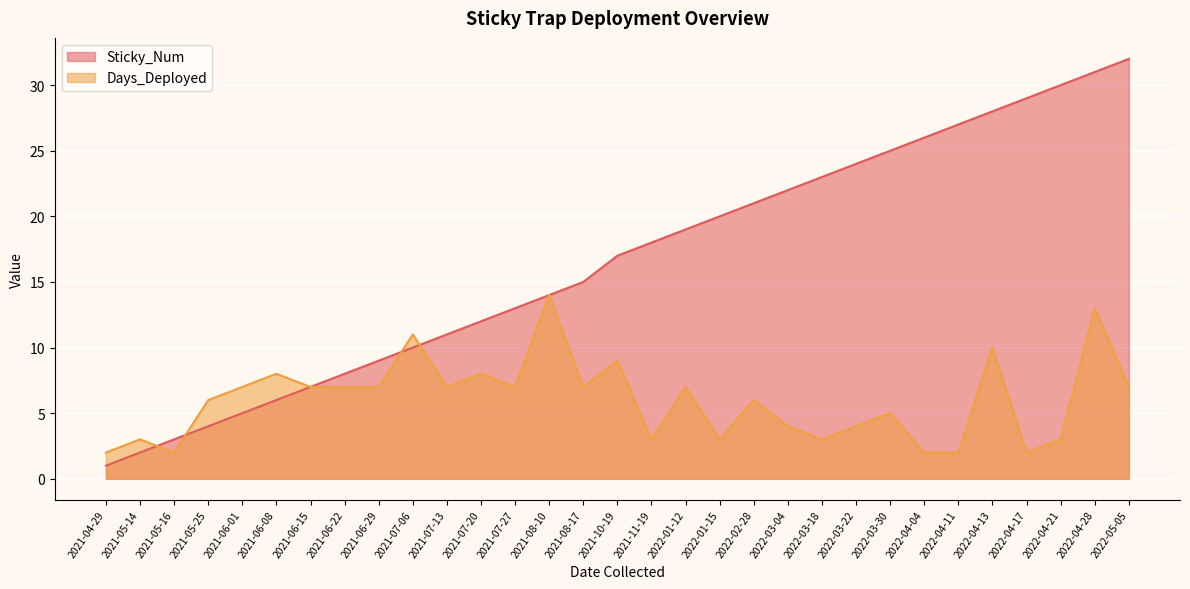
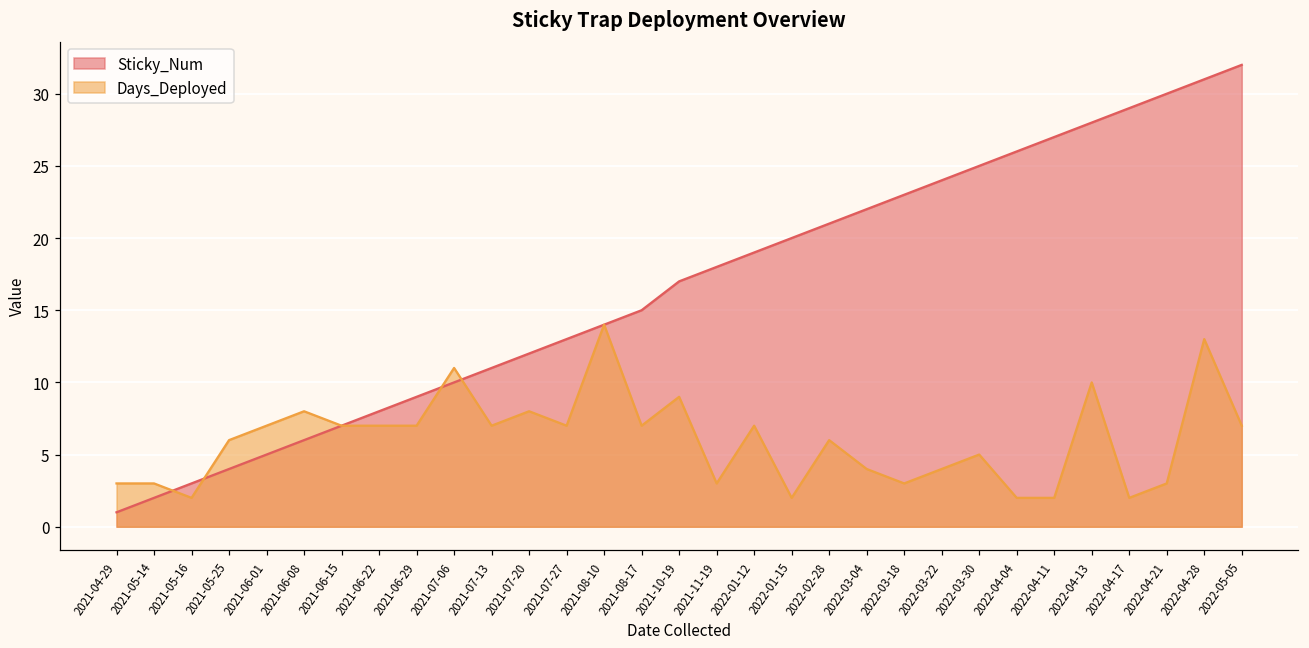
Days_Deployed, 2021-04-29: 2 -> 3
Days_Deployed, 2022-01-15: 3 -> 2
